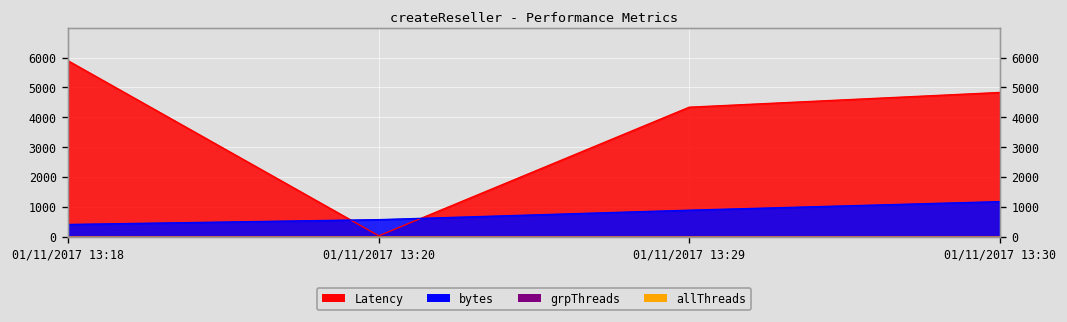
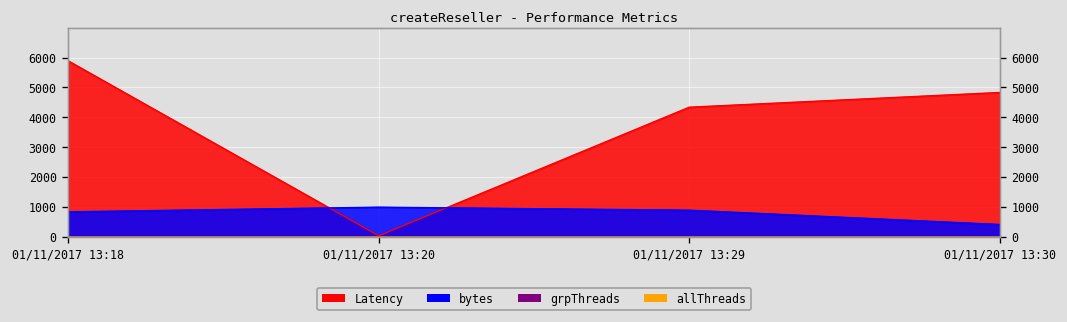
bytes, 01/11/2017 13:18: 400 -> 800
bytes, 01/11/2017 13:20: 600 -> 1000
bytes, 01/11/2017 13:30: 1200 -> 400
